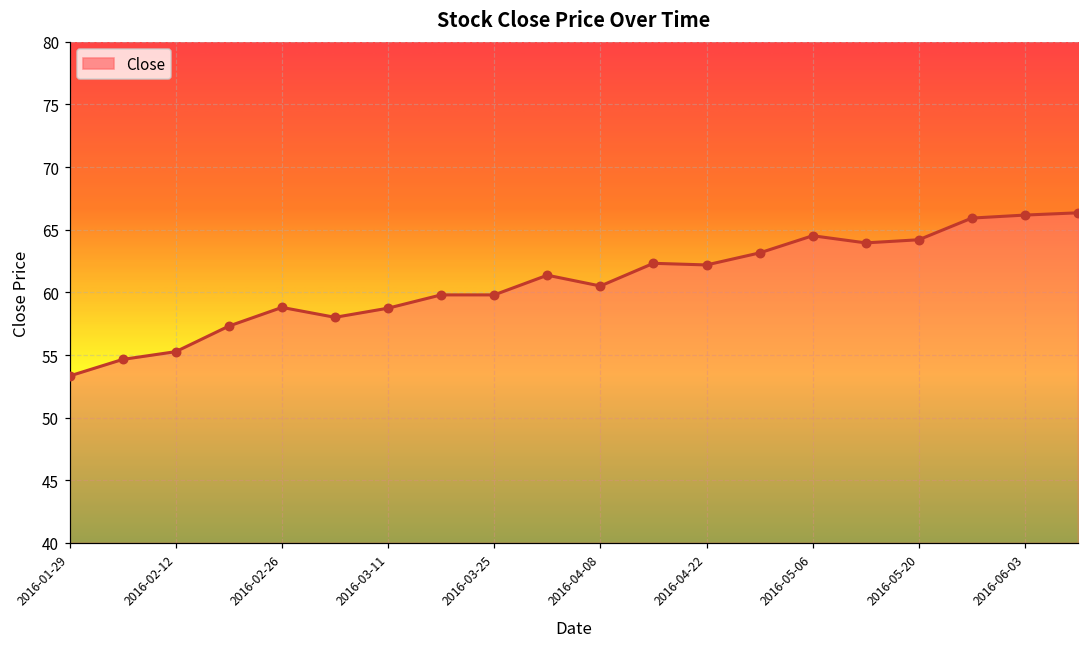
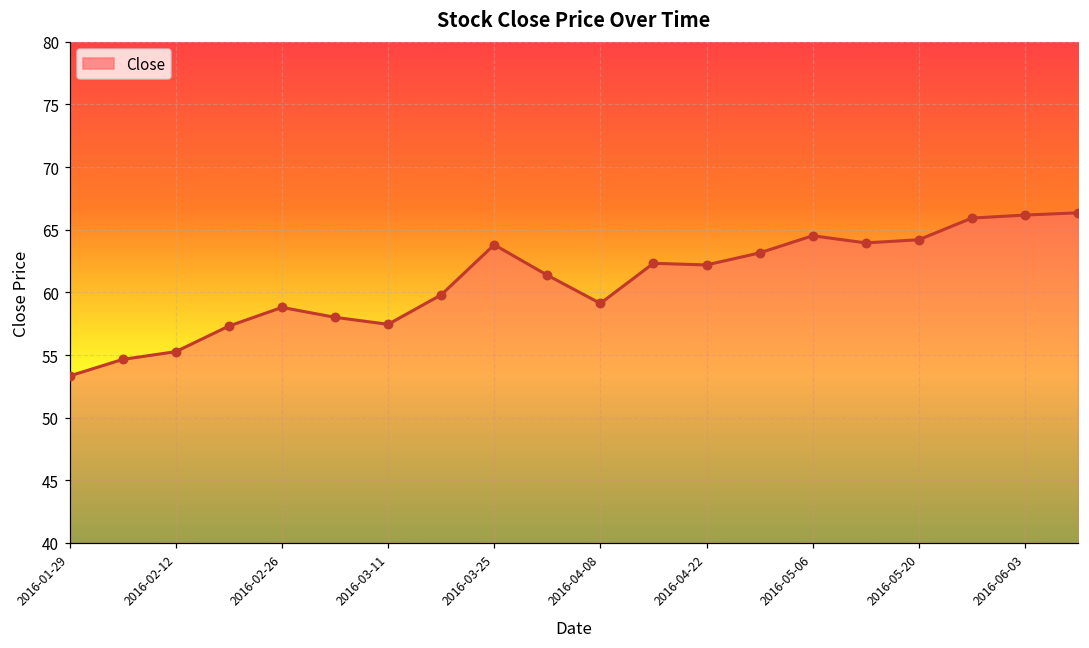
2016-03-11: 58.7 -> 57.5
2016-03-25: 59.8 -> 63.8
2016-04-08: 60.5 -> 59.1
